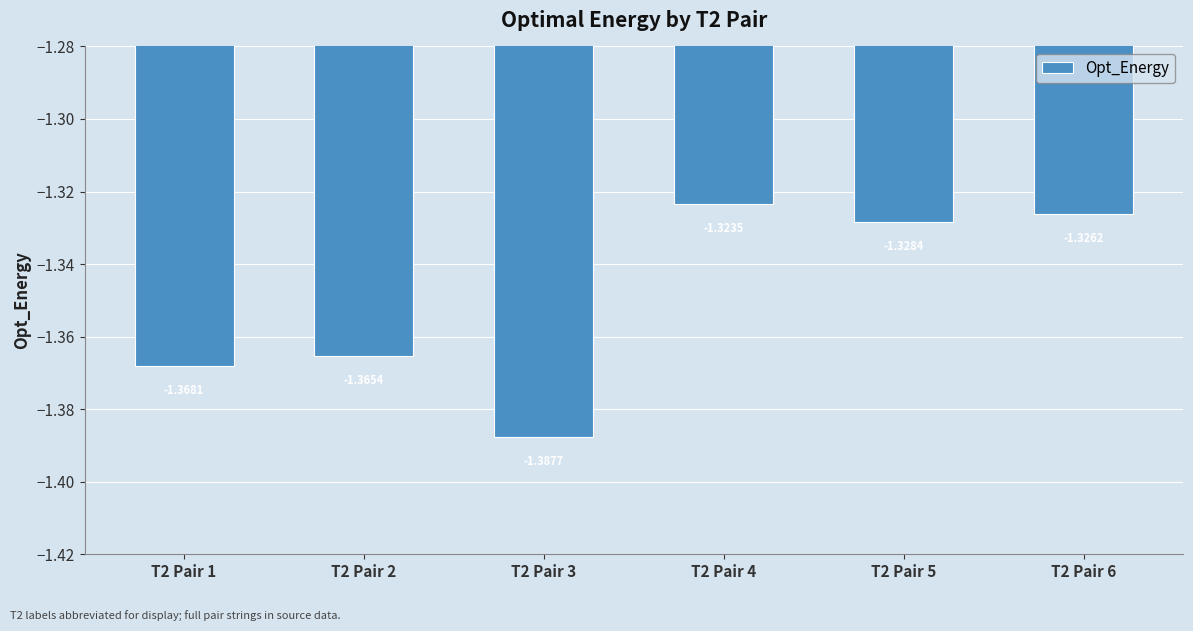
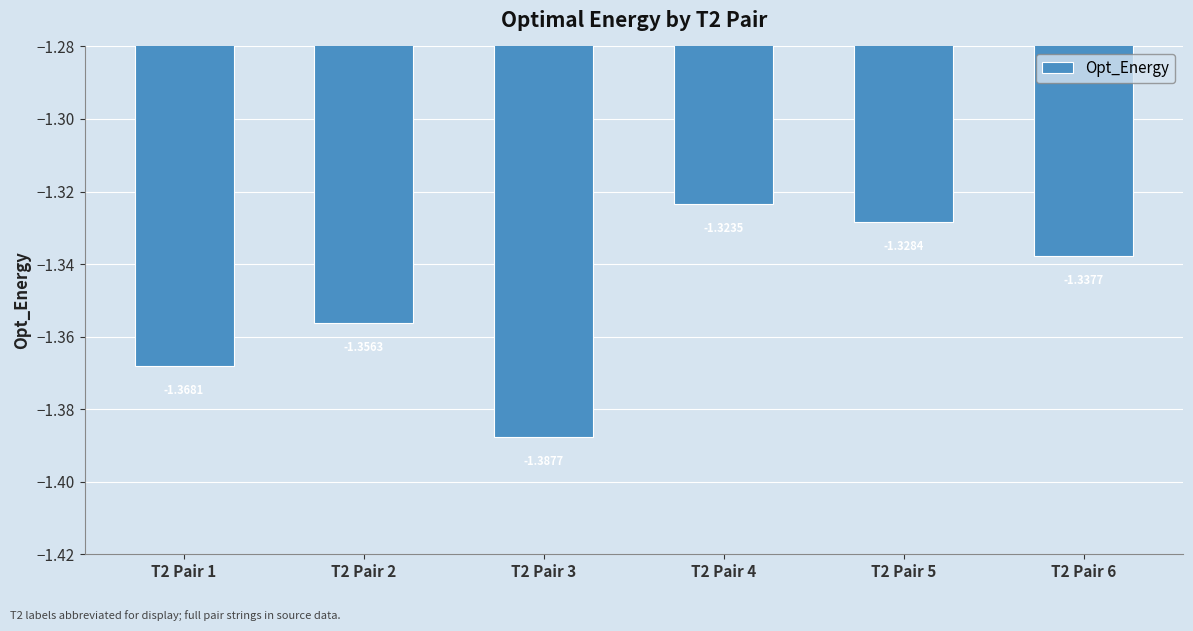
T2 Pair 2: -1.365 -> -1.356
T2 Pair 6: -1.326 -> -1.338
